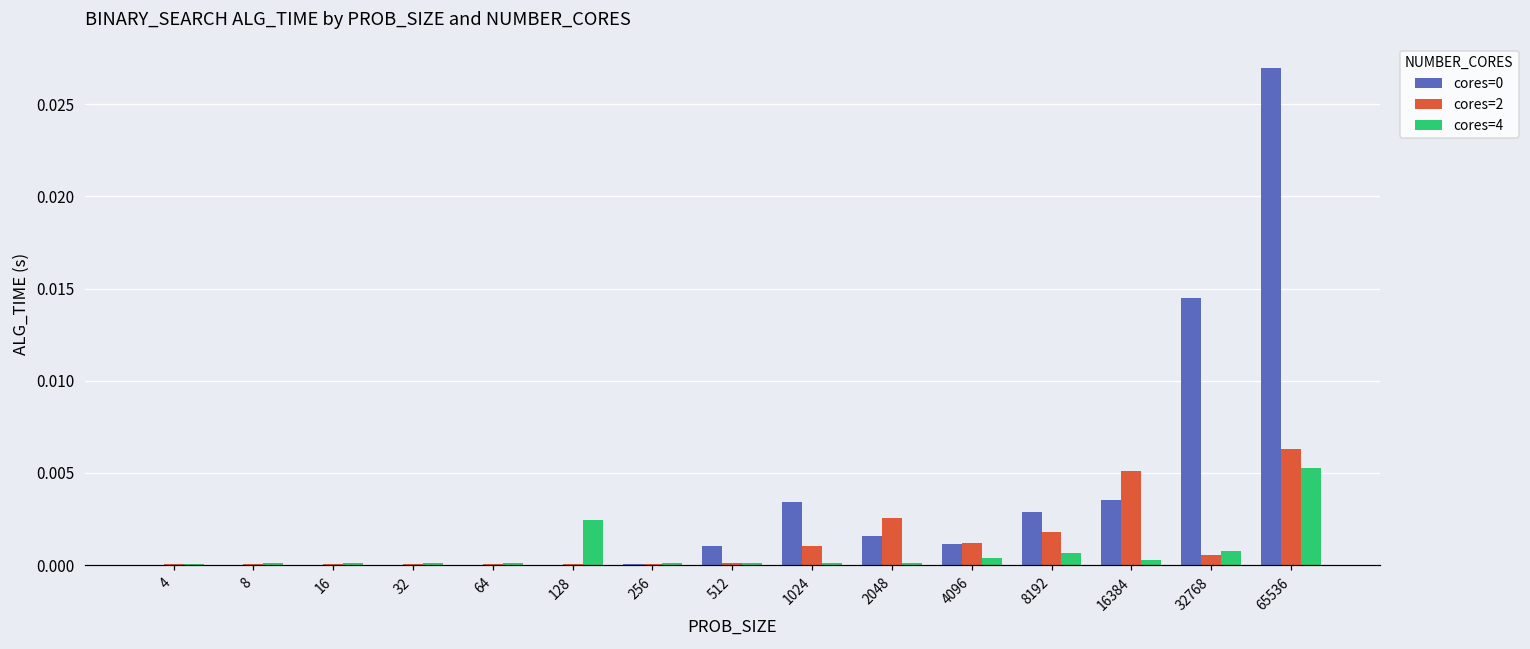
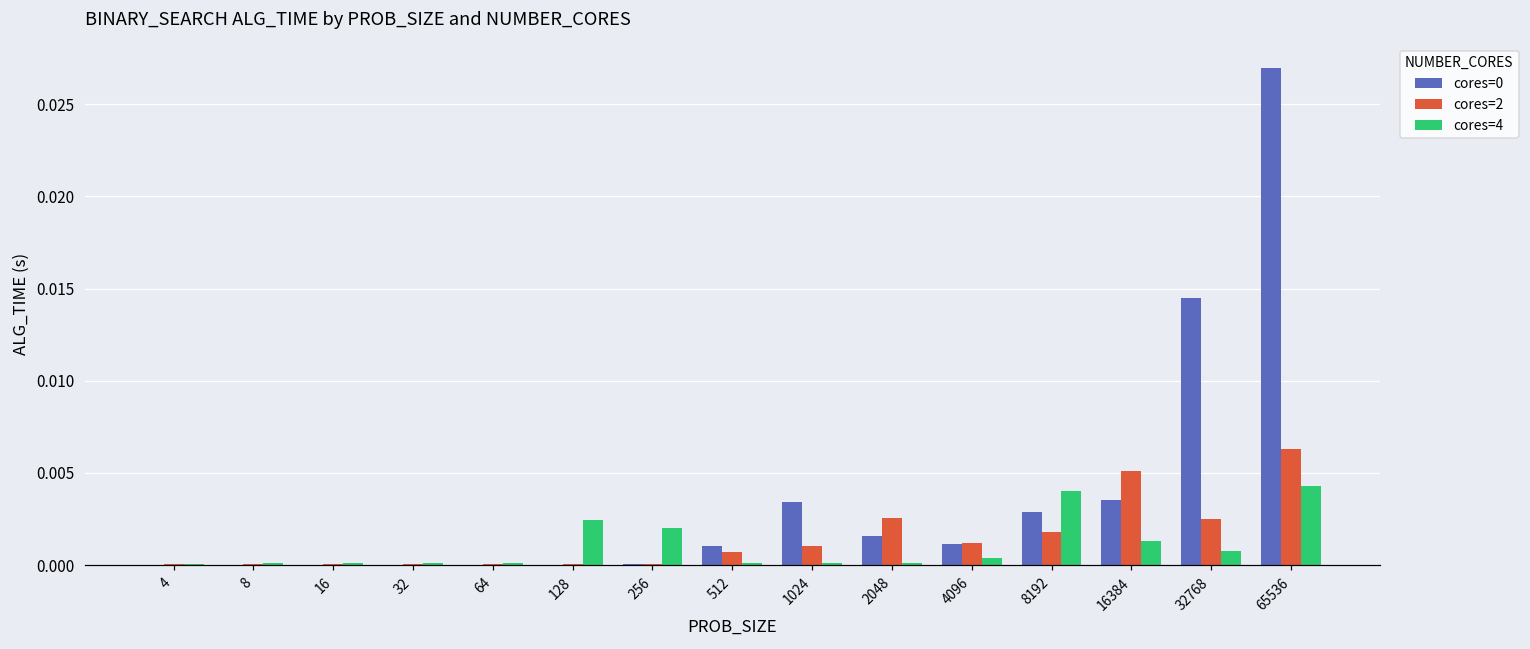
cores=4, 256: 0.0001 -> 0.0020
cores=2, 512: 0.0001 -> 0.0007
cores=4, 8192: 0.0007 -> 0.0040
cores=4, 16384: 0.0003 -> 0.0013
cores=2, 32768: 0.0006 -> 0.0025
cores=4, 65536: 0.0053 -> 0.0043
